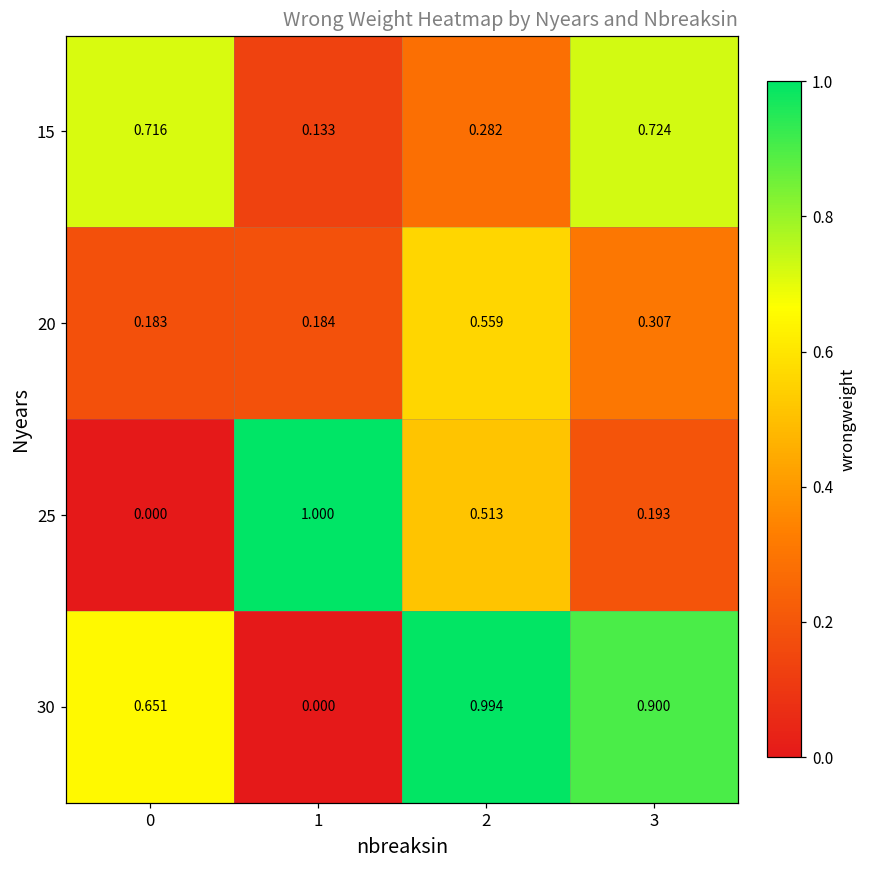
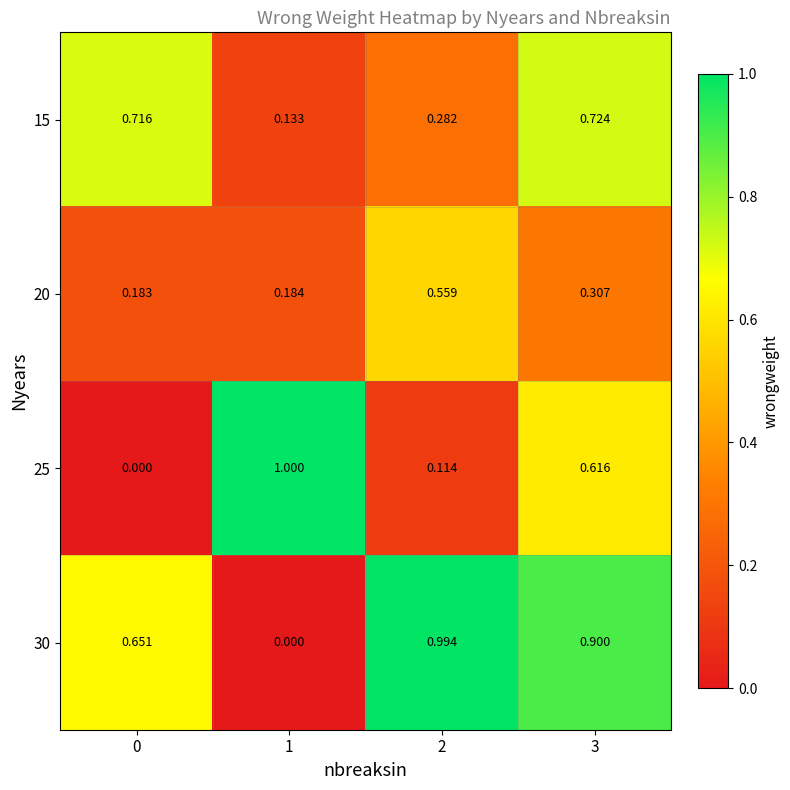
25, 2: 0.513 -> 0.114
25, 3: 0.193 -> 0.616
